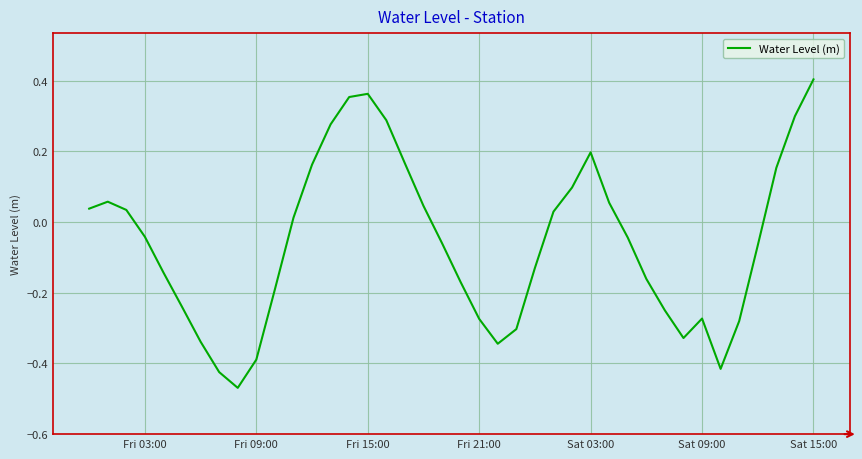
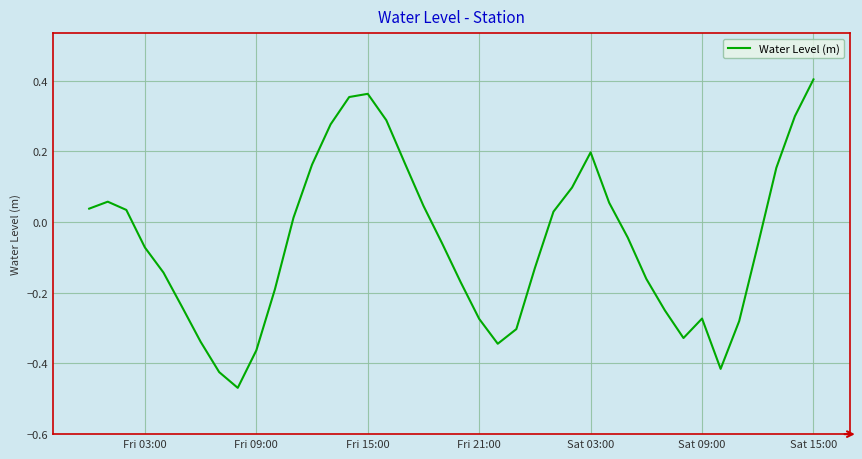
Fri 03:00: -0.04 -> -0.07
Fri 09:00: -0.39 -> -0.36
